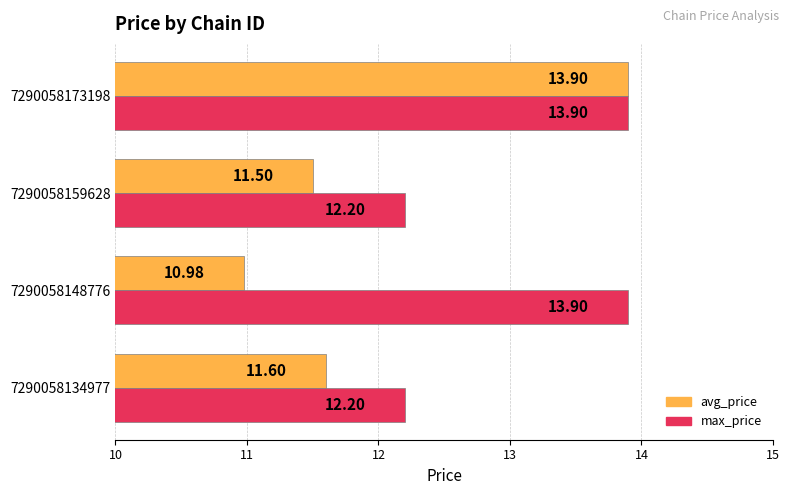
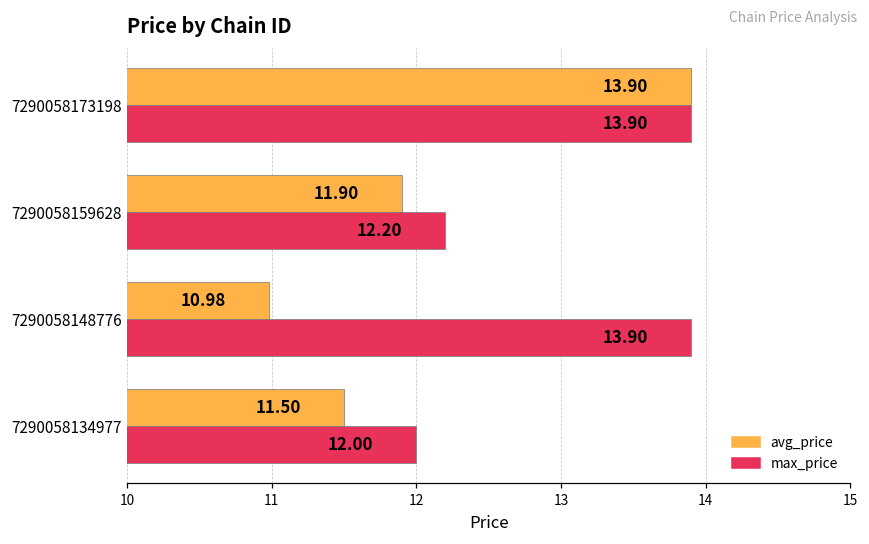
avg_price, 7290058159628: 11.50 -> 11.90
avg_price, 7290058134977: 11.60 -> 11.50
max_price, 7290058134977: 12.20 -> 12.00
